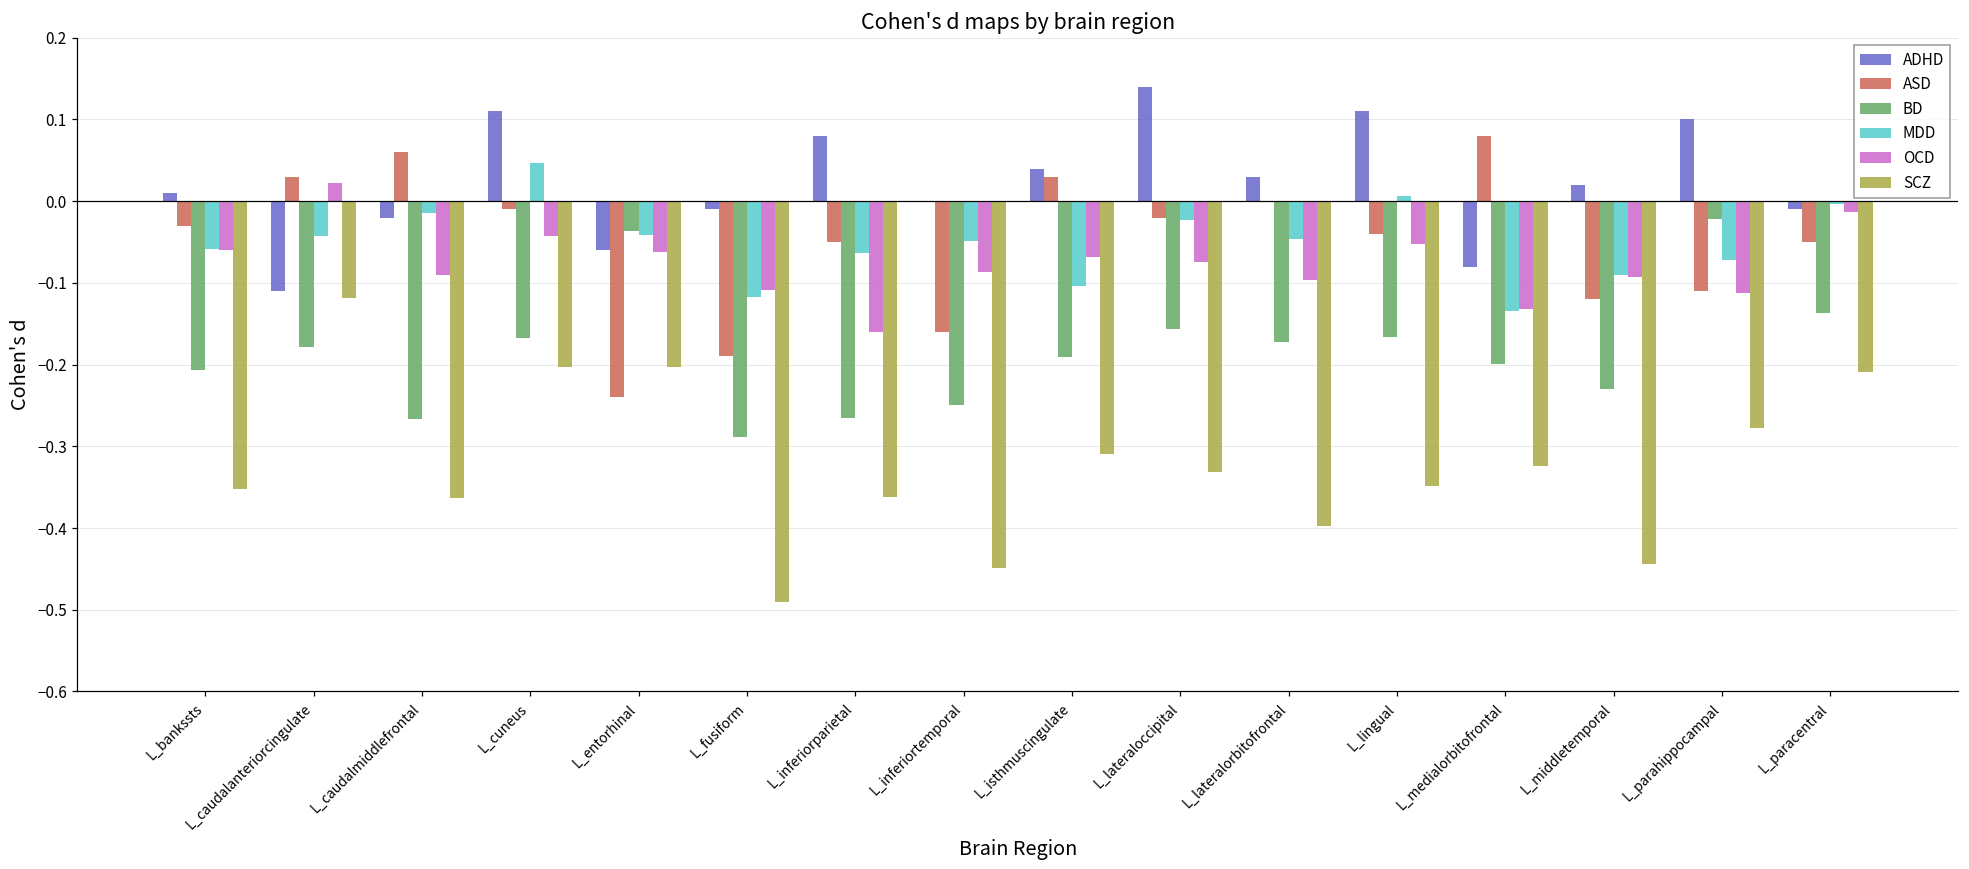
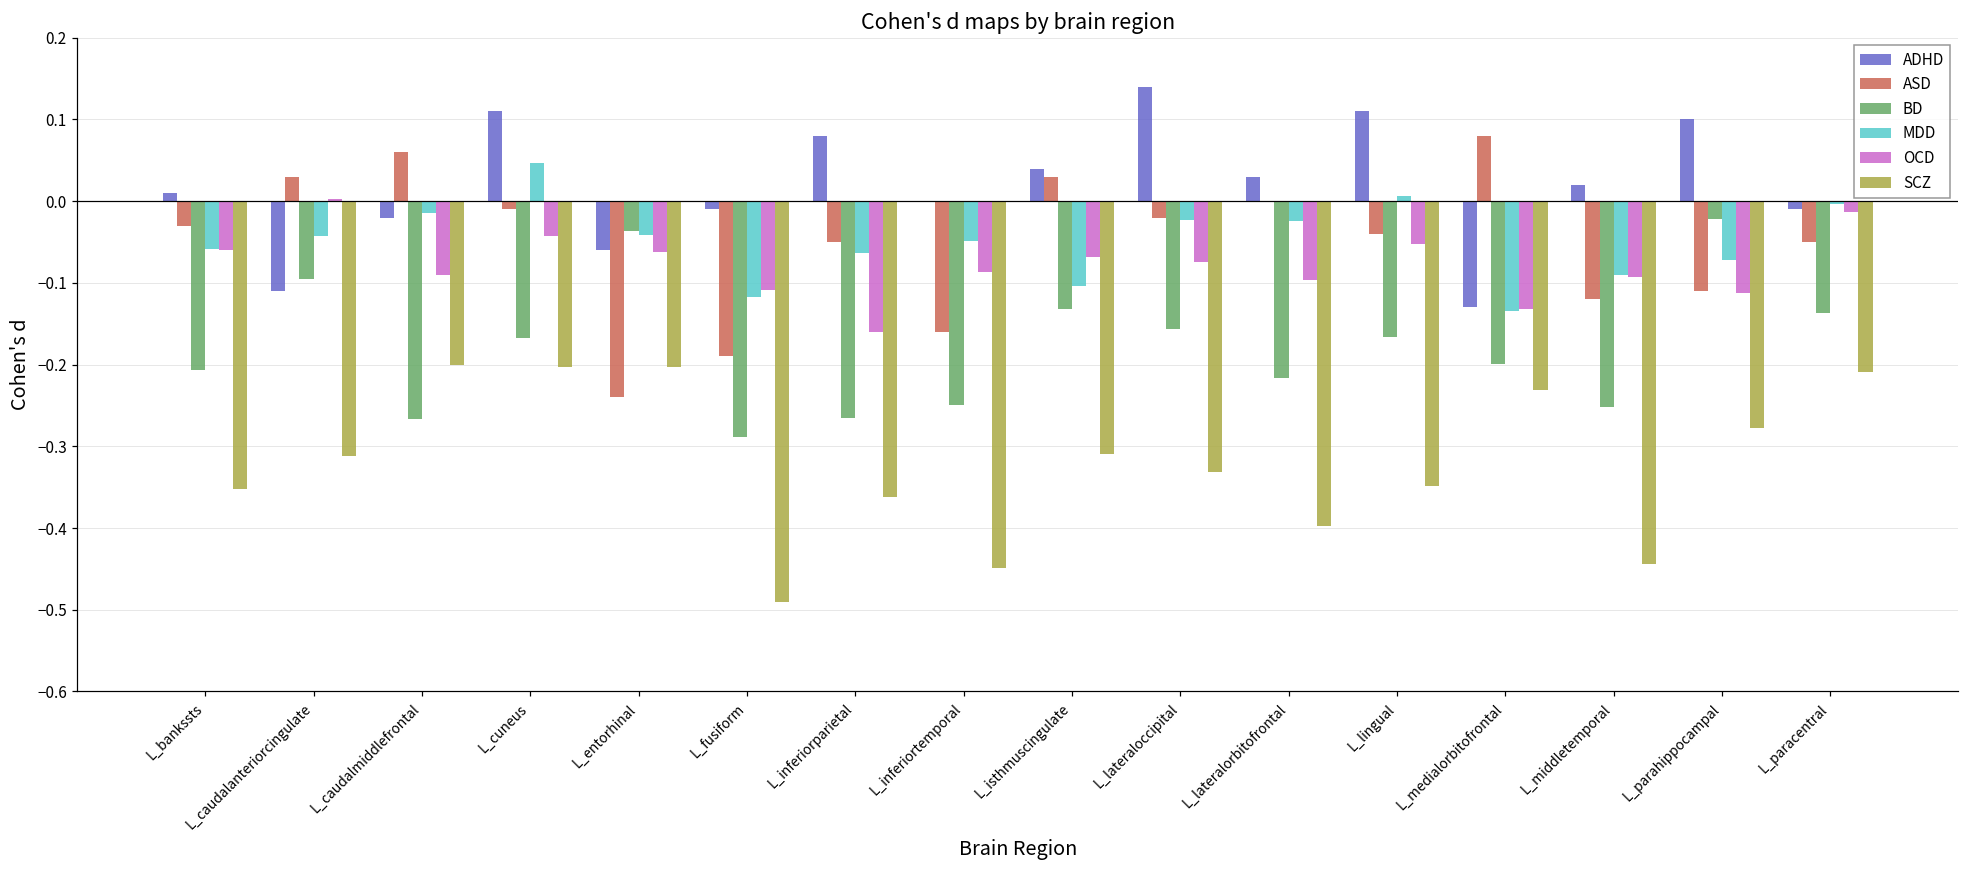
BD, L_caudalanteriorcingulate: -0.18 -> -0.10
OCD, L_caudalanteriorcingulate: 0.02 -> 0.00
SCZ, L_caudalanteriorcingulate: -0.12 -> -0.31
SCZ, L_caudalmiddlefrontal: -0.36 -> -0.20
BD, L_isthmuscingulate: -0.19 -> -0.13
BD, L_lateralorbitofrontal: -0.17 -> -0.22
MDD, L_lateralorbitofrontal: -0.05 -> -0.02
ADHD, L_medialorbitofrontal: -0.08 -> -0.13
SCZ, L_medialorbitofrontal: -0.32 -> -0.23
BD, L_middletemporal: -0.23 -> -0.25
